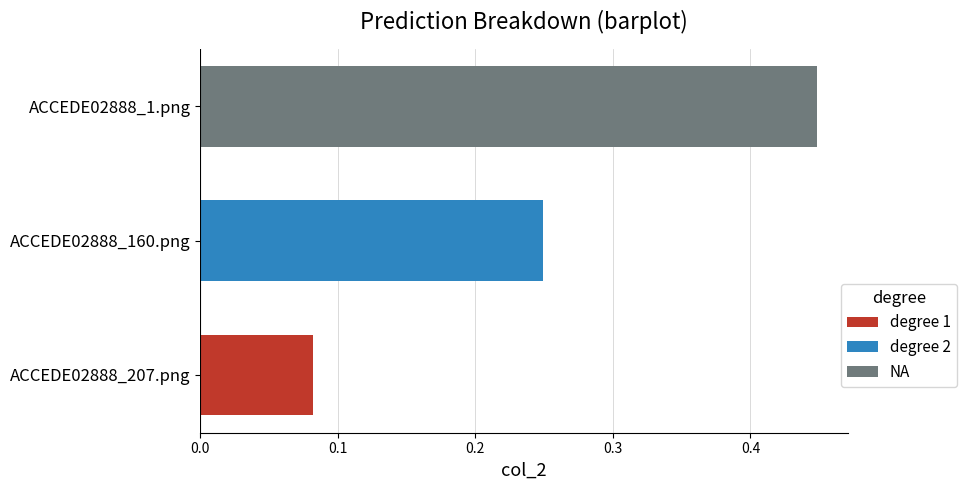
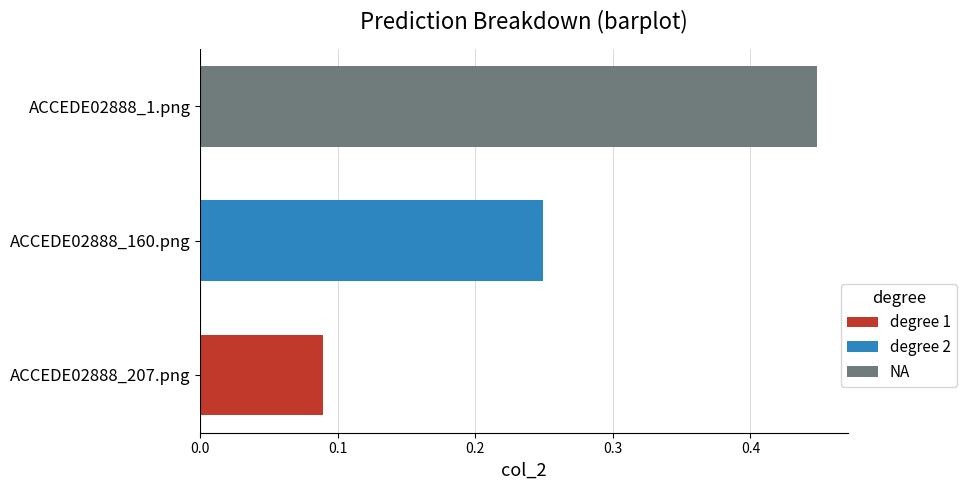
ACCEDE02888_207.png: 0.082 -> 0.090
